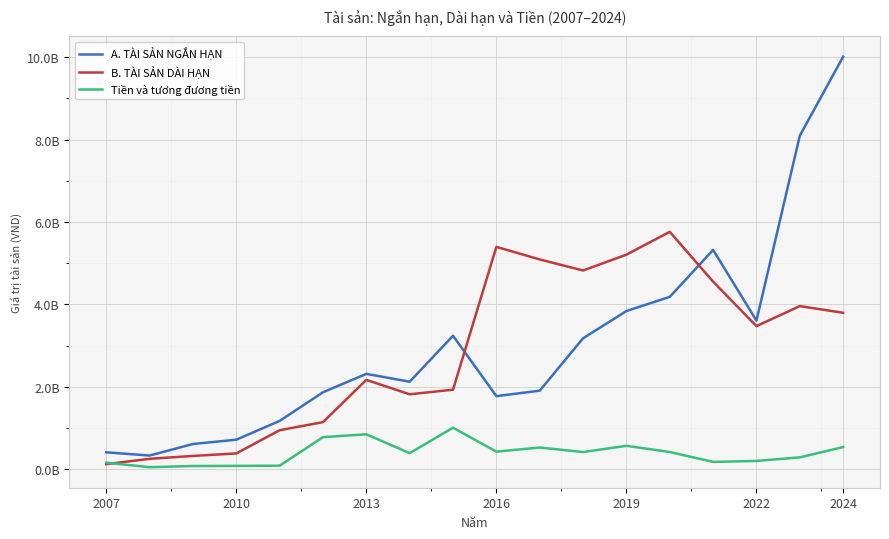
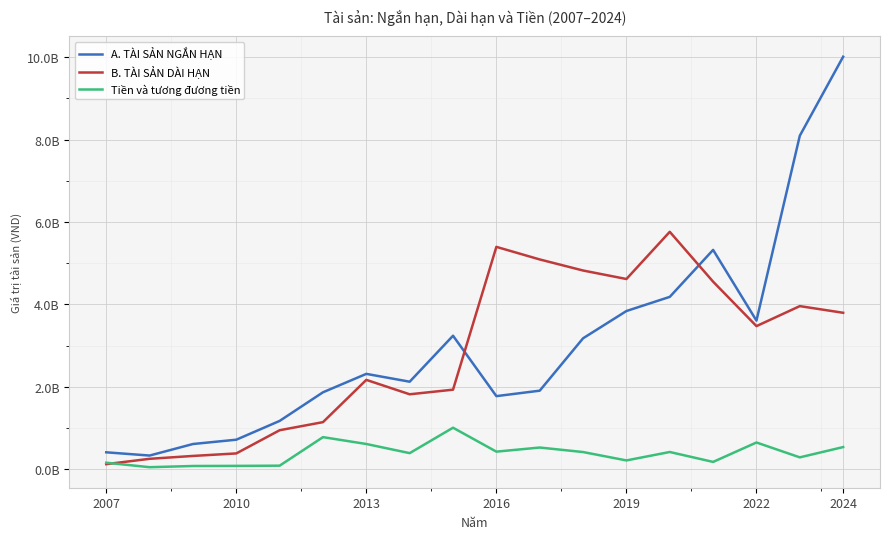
Tiền và tương đương tiền, 2013: 800000000 -> 600000000
B. TÀI SẢN DÀI HẠN, 2019: 5200000000 -> 4600000000
Tiền và tương đương tiền, 2019: 600000000 -> 200000000
Tiền và tương đương tiền, 2022: 200000000 -> 700000000
